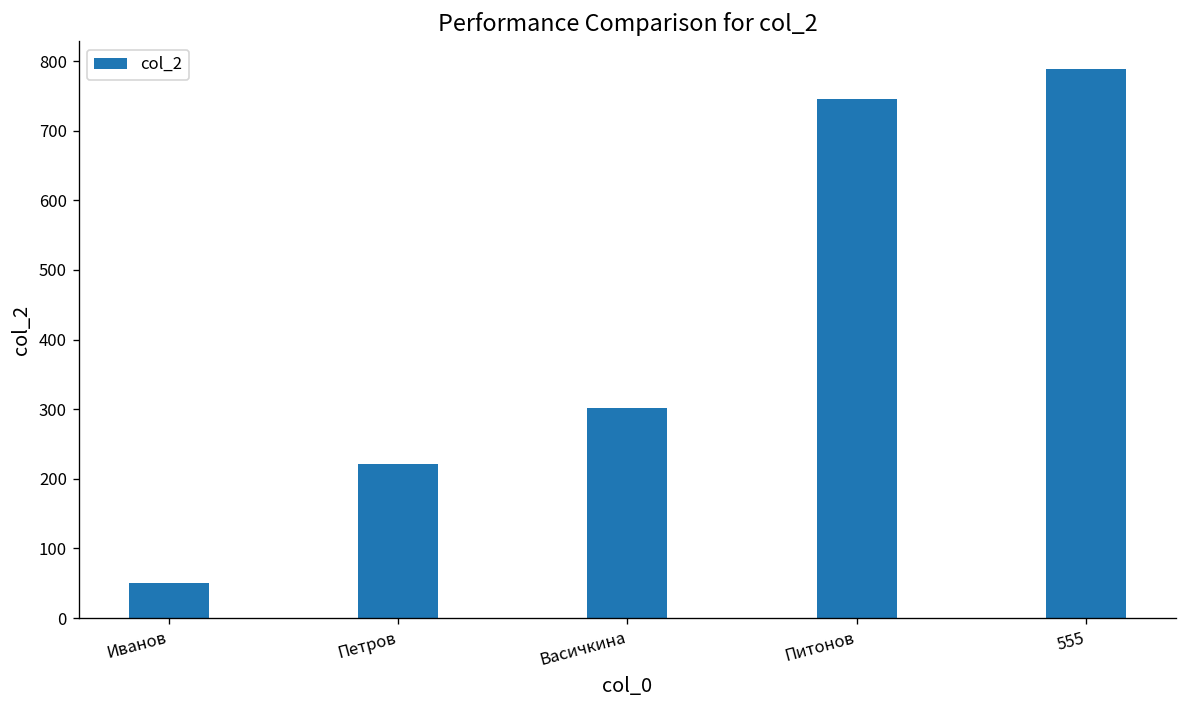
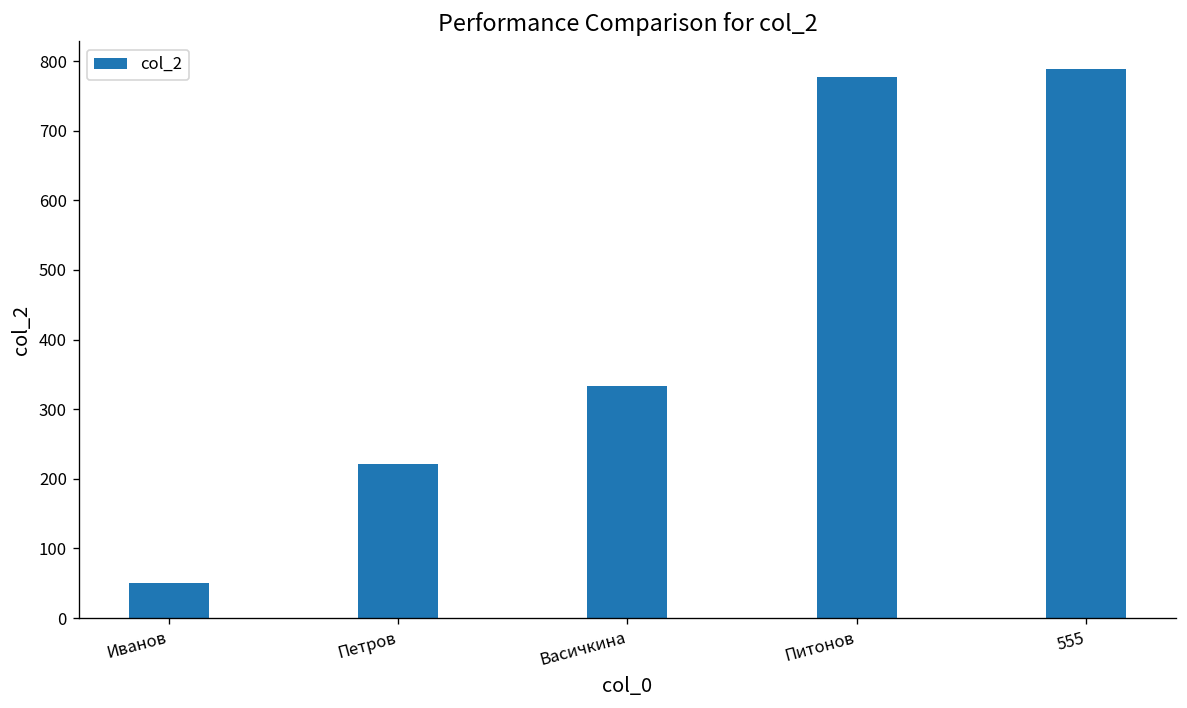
Васичкина: 300 -> 330
Питонов: 750 -> 780
